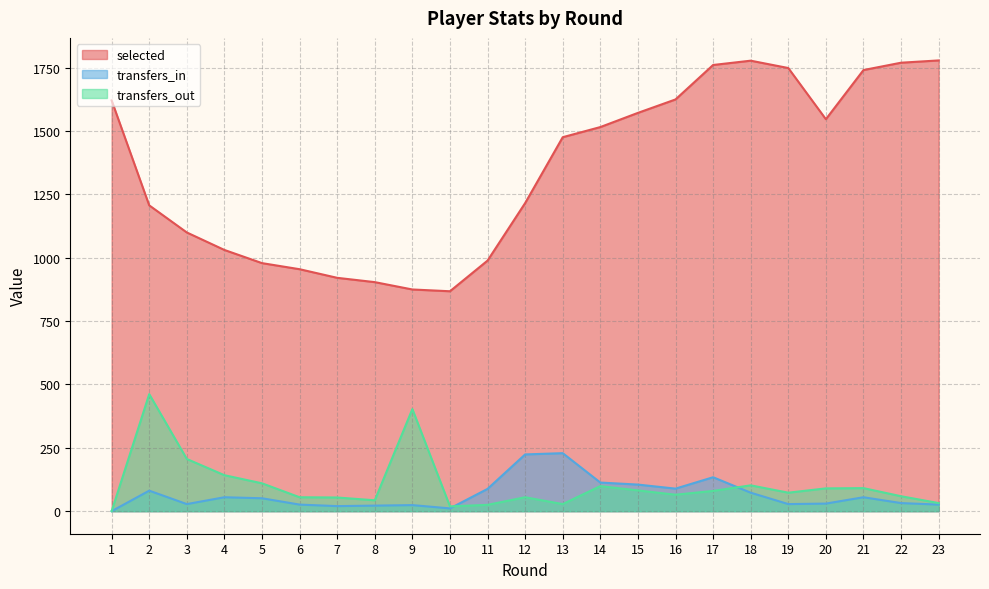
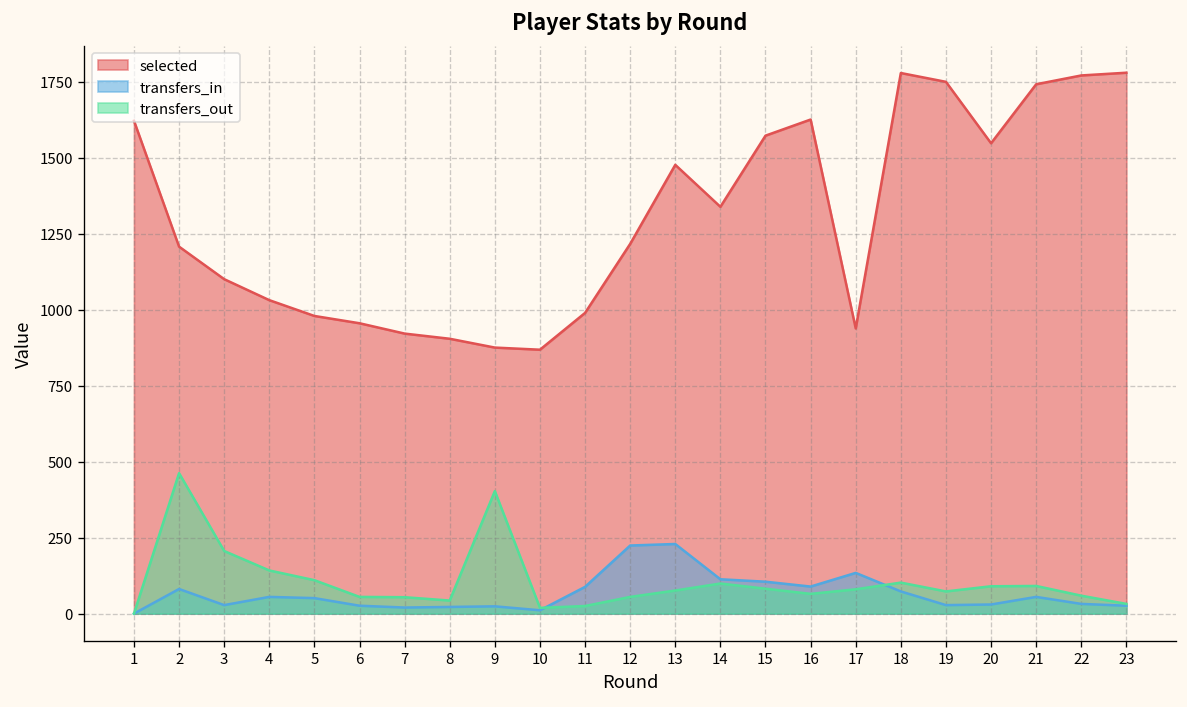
transfers_out, 13: 30 -> 80
selected, 14: 1520 -> 1340
selected, 17: 1760 -> 940
